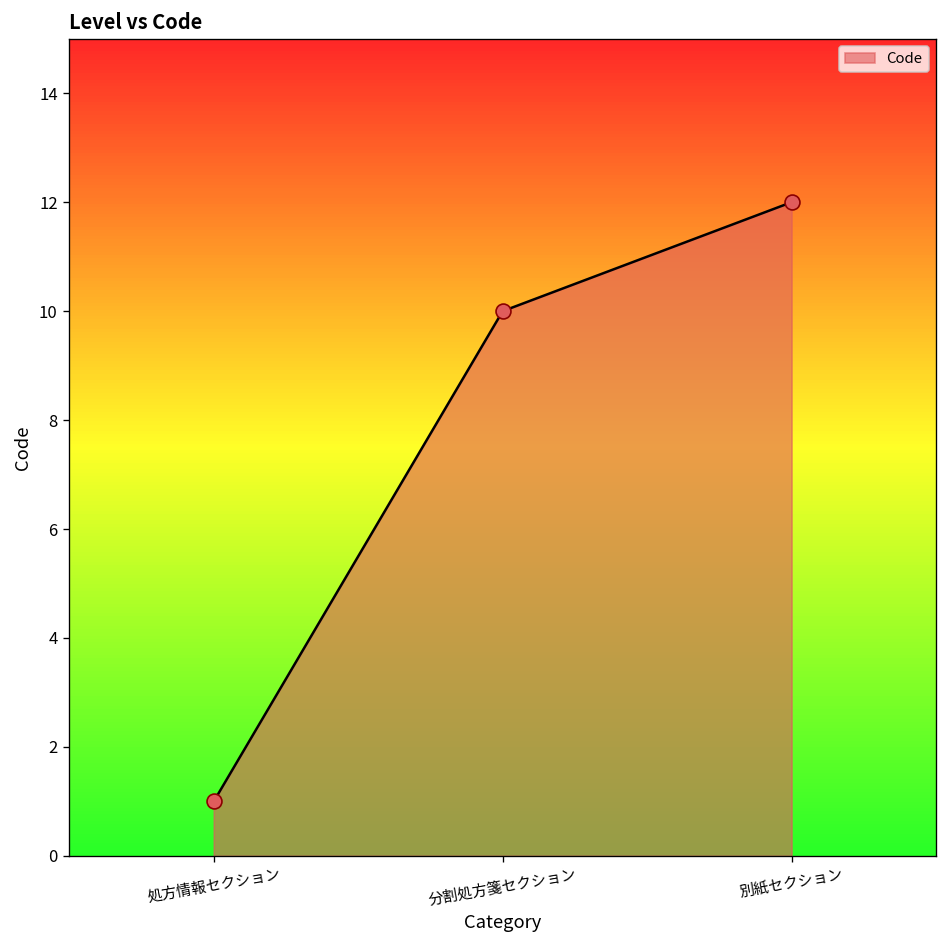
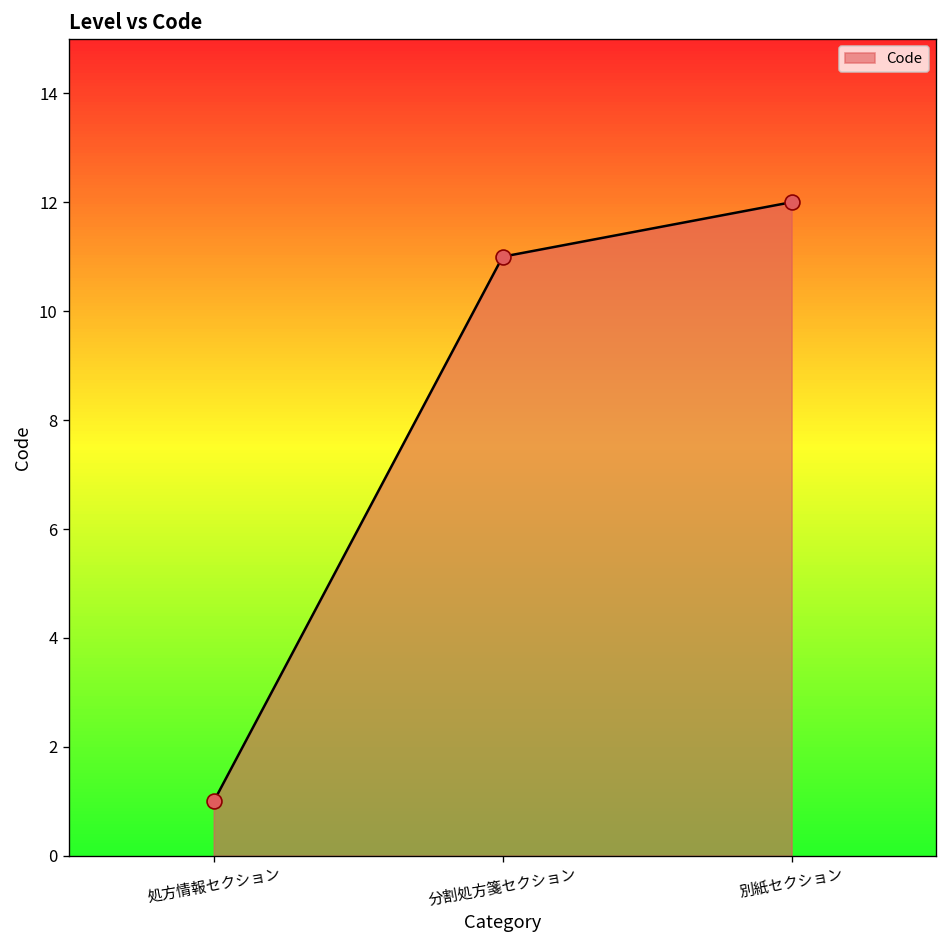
分割処方箋セクション: 10 -> 11
